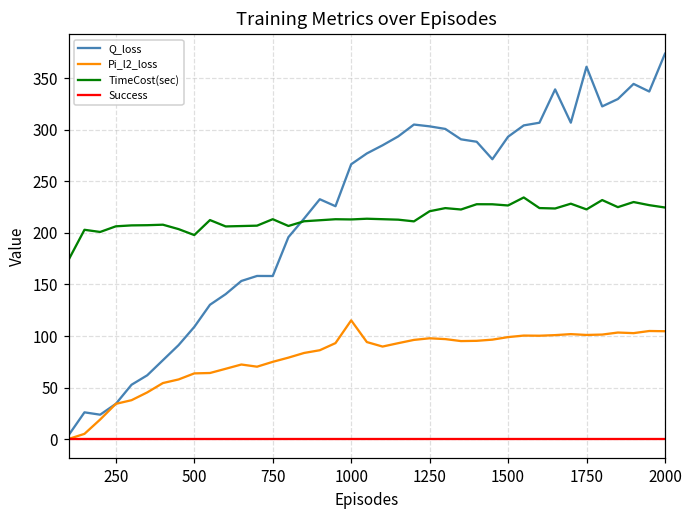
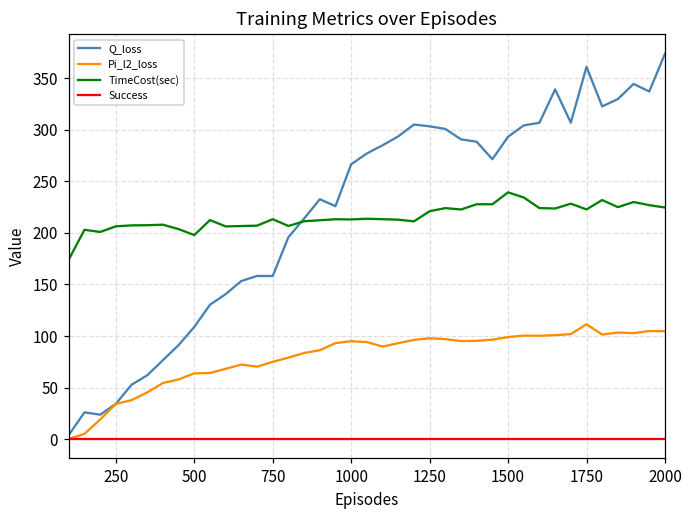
Pi_l2_loss, 1000: 120 -> 90
TimeCost(sec), 1500: 230 -> 240
Pi_l2_loss, 1750: 100 -> 110
